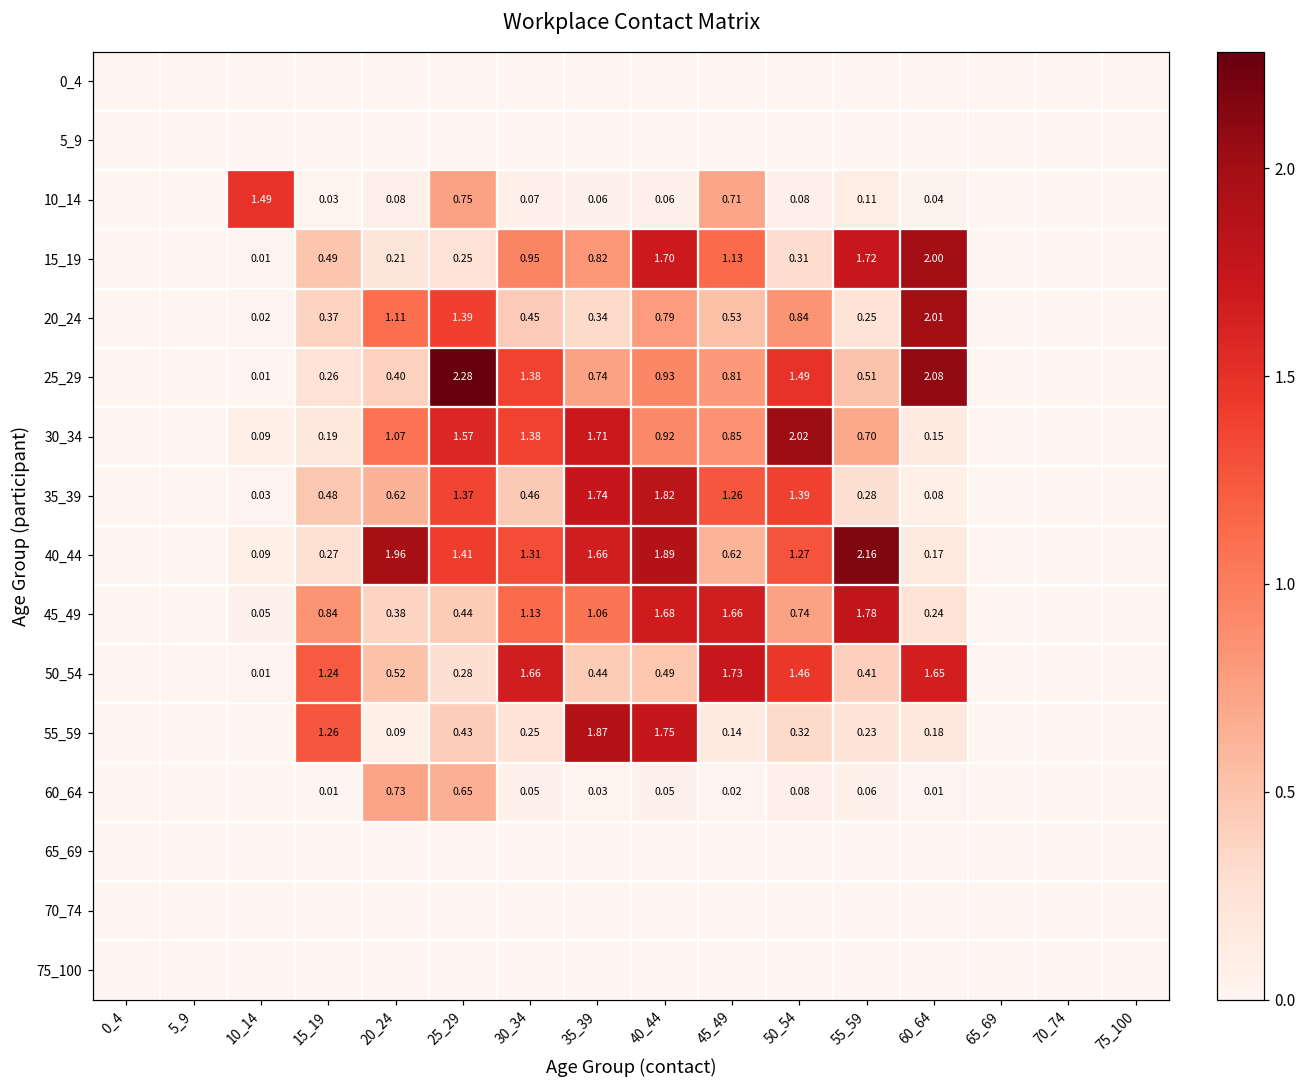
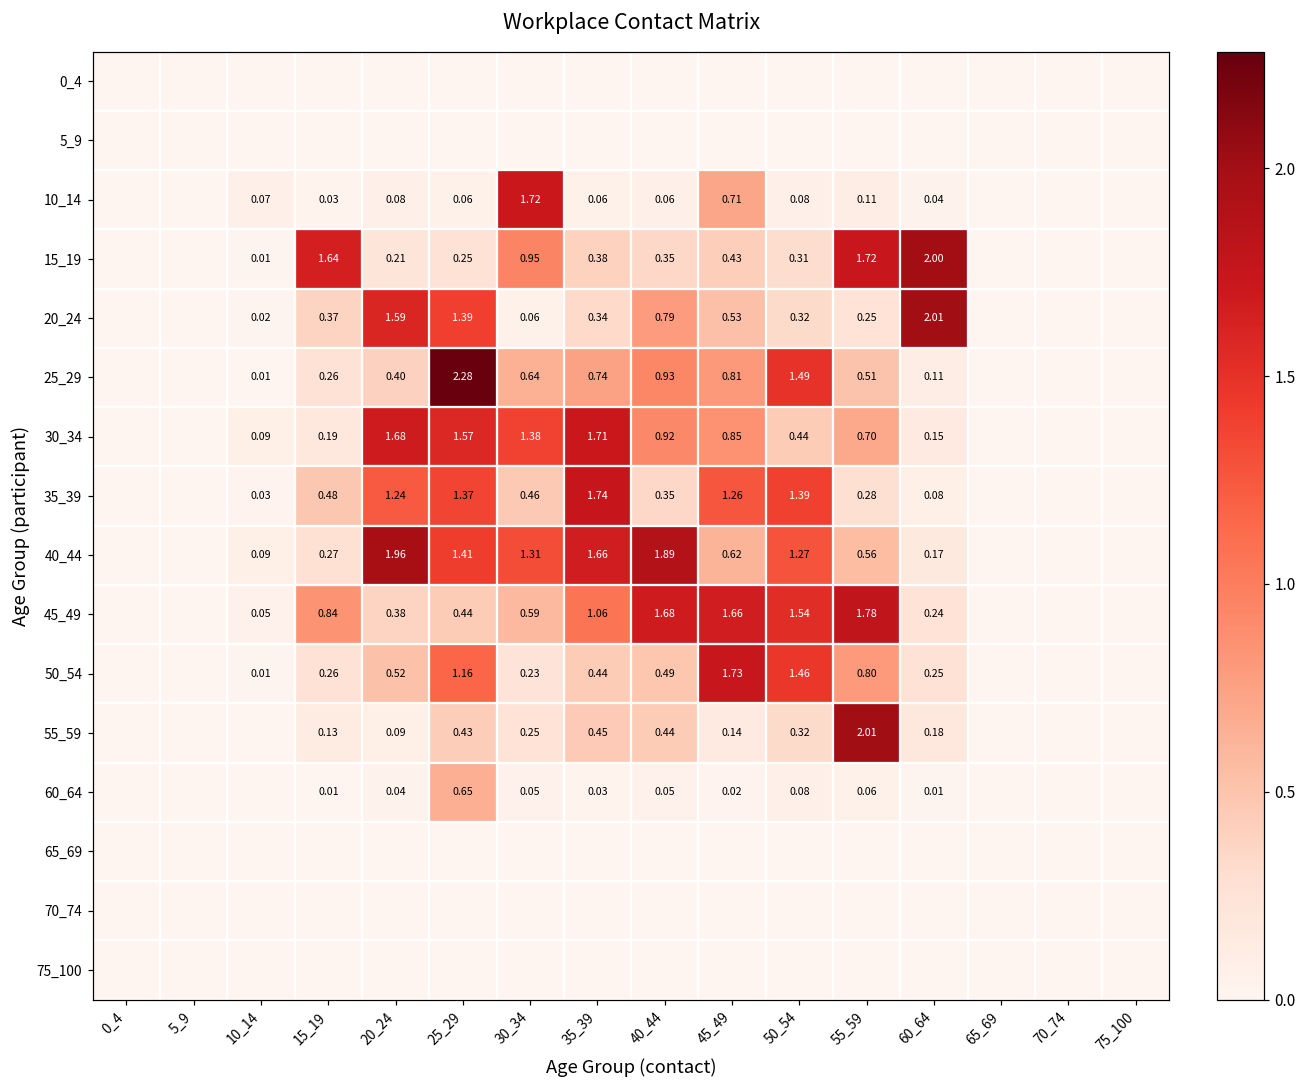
10_14, 10_14: 1.49 -> 0.07
10_14, 25_29: 0.75 -> 0.06
10_14, 30_34: 0.07 -> 1.72
15_19, 15_19: 0.49 -> 1.64
15_19, 35_39: 0.82 -> 0.38
15_19, 40_44: 1.70 -> 0.35
15_19, 45_49: 1.13 -> 0.43
20_24, 20_24: 1.11 -> 1.59
20_24, 30_34: 0.45 -> 0.06
20_24, 50_54: 0.84 -> 0.32
25_29, 30_34: 1.38 -> 0.64
25_29, 60_64: 2.08 -> 0.11
30_34, 20_24: 1.07 -> 1.68
30_34, 50_54: 2.02 -> 0.44
35_39, 20_24: 0.62 -> 1.24
35_39, 40_44: 1.82 -> 0.35
40_44, 55_59: 2.16 -> 0.56
45_49, 30_34: 1.13 -> 0.59
45_49, 50_54: 0.74 -> 1.54
50_54, 15_19: 1.24 -> 0.26
50_54, 25_29: 0.28 -> 1.16
50_54, 30_34: 1.66 -> 0.23
50_54, 55_59: 0.41 -> 0.80
50_54, 60_64: 1.65 -> 0.25
55_59, 15_19: 1.26 -> 0.13
55_59, 35_39: 1.87 -> 0.45
55_59, 40_44: 1.75 -> 0.44
55_59, 55_59: 0.23 -> 2.01
60_64, 20_24: 0.73 -> 0.04
